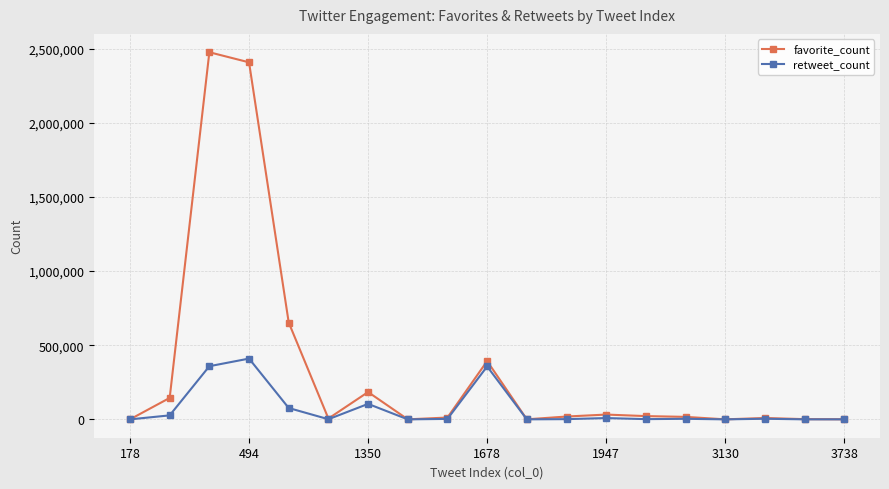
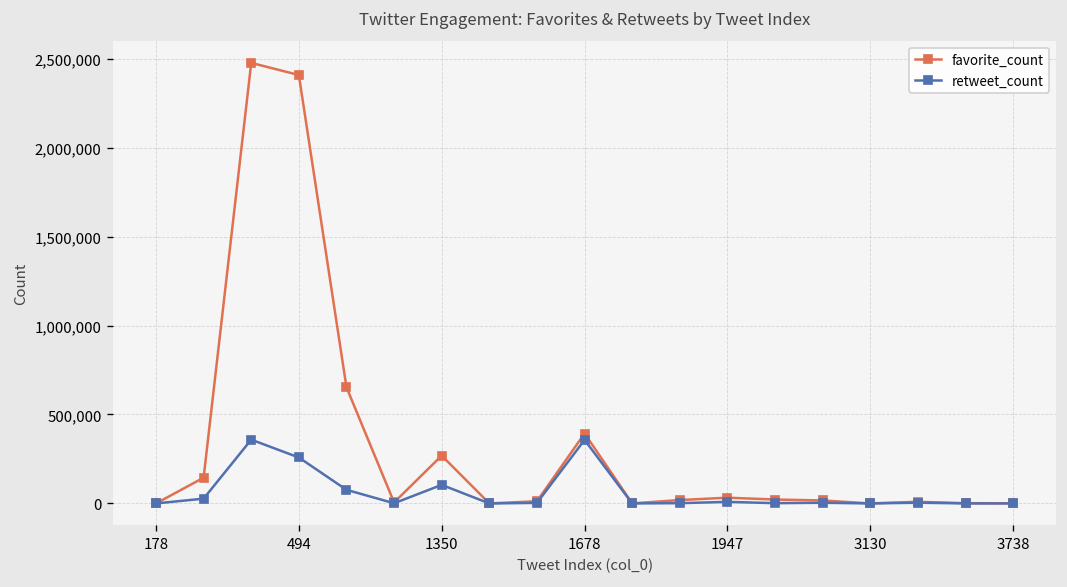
retweet_count, 494: 410,000 -> 260,000
favorite_count, 1350: 180,000 -> 270,000
